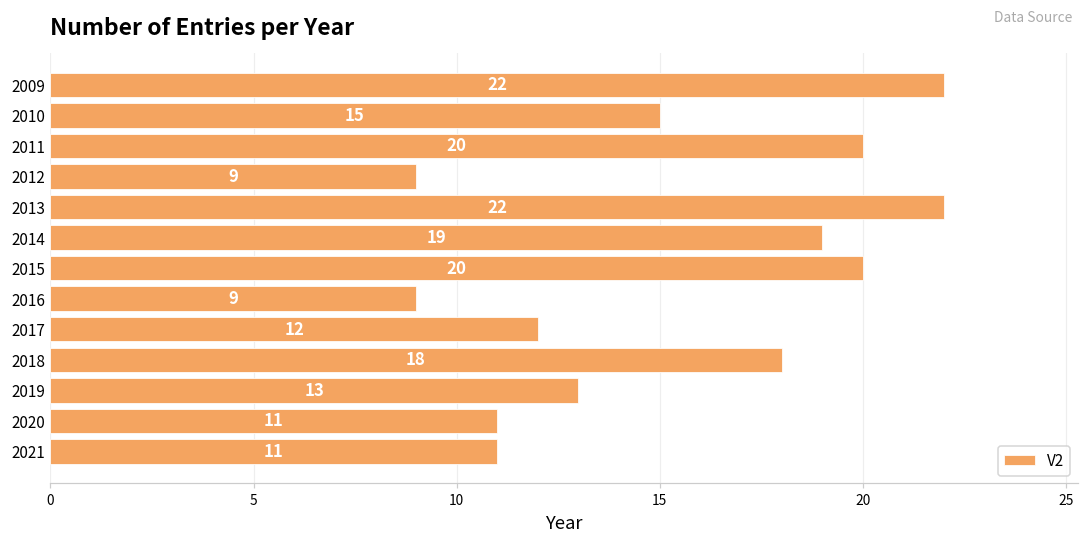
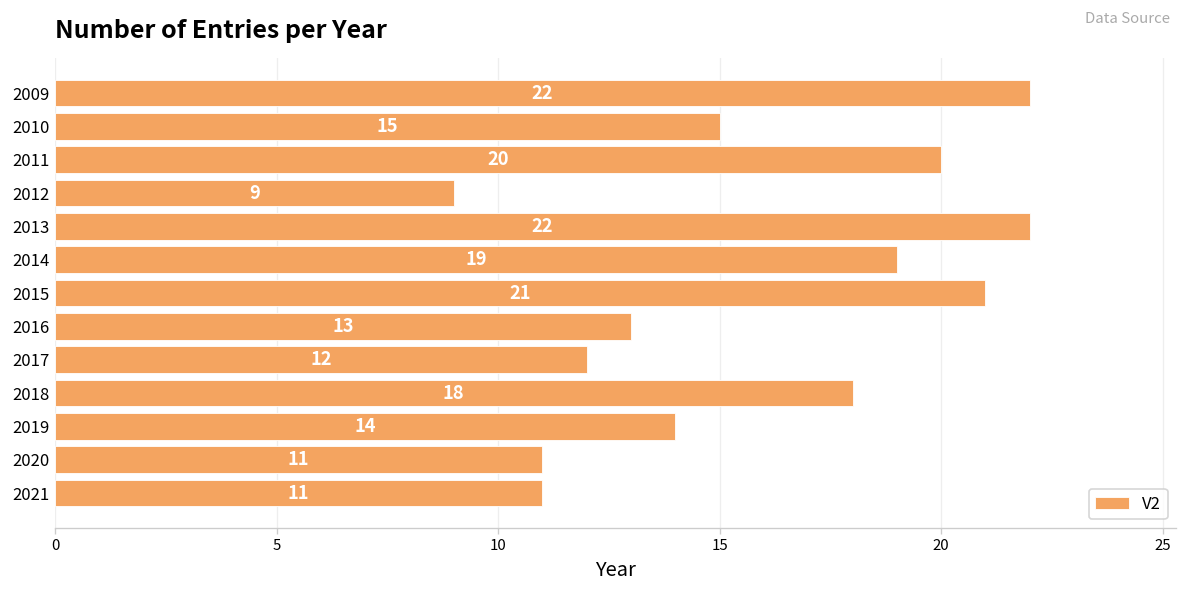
2015: 20 -> 21
2016: 9 -> 13
2019: 13 -> 14
